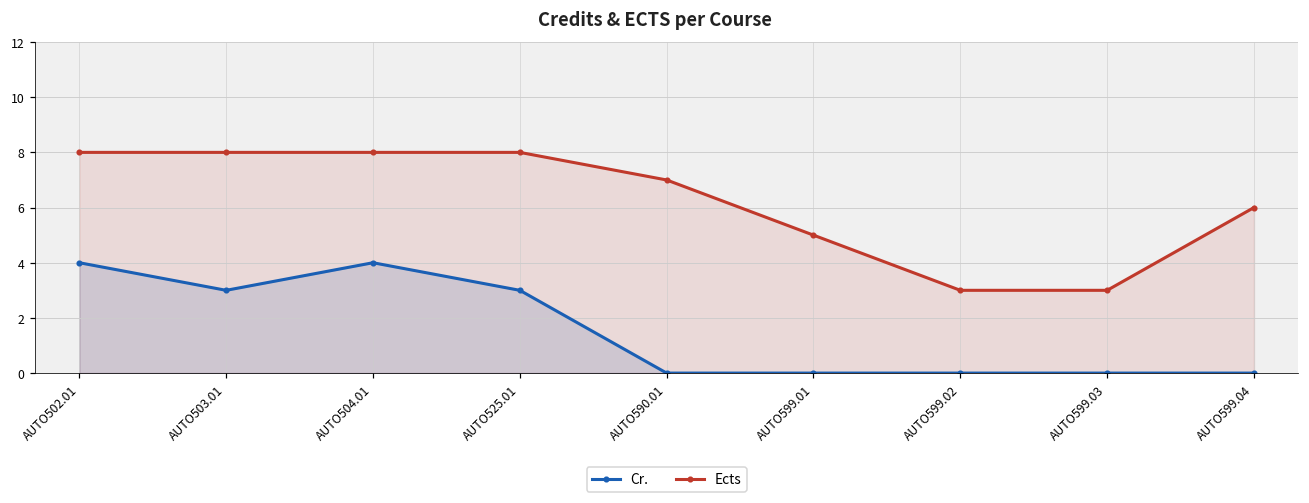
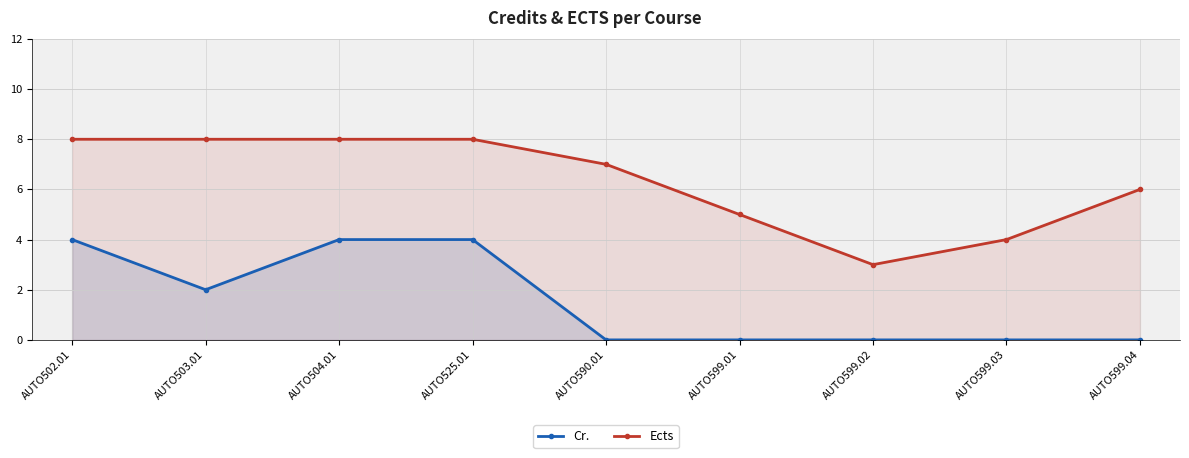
Cr., AUTO503.01: 3 -> 2
Cr., AUTO525.01: 3 -> 4
Ects, AUTO599.03: 3 -> 4
